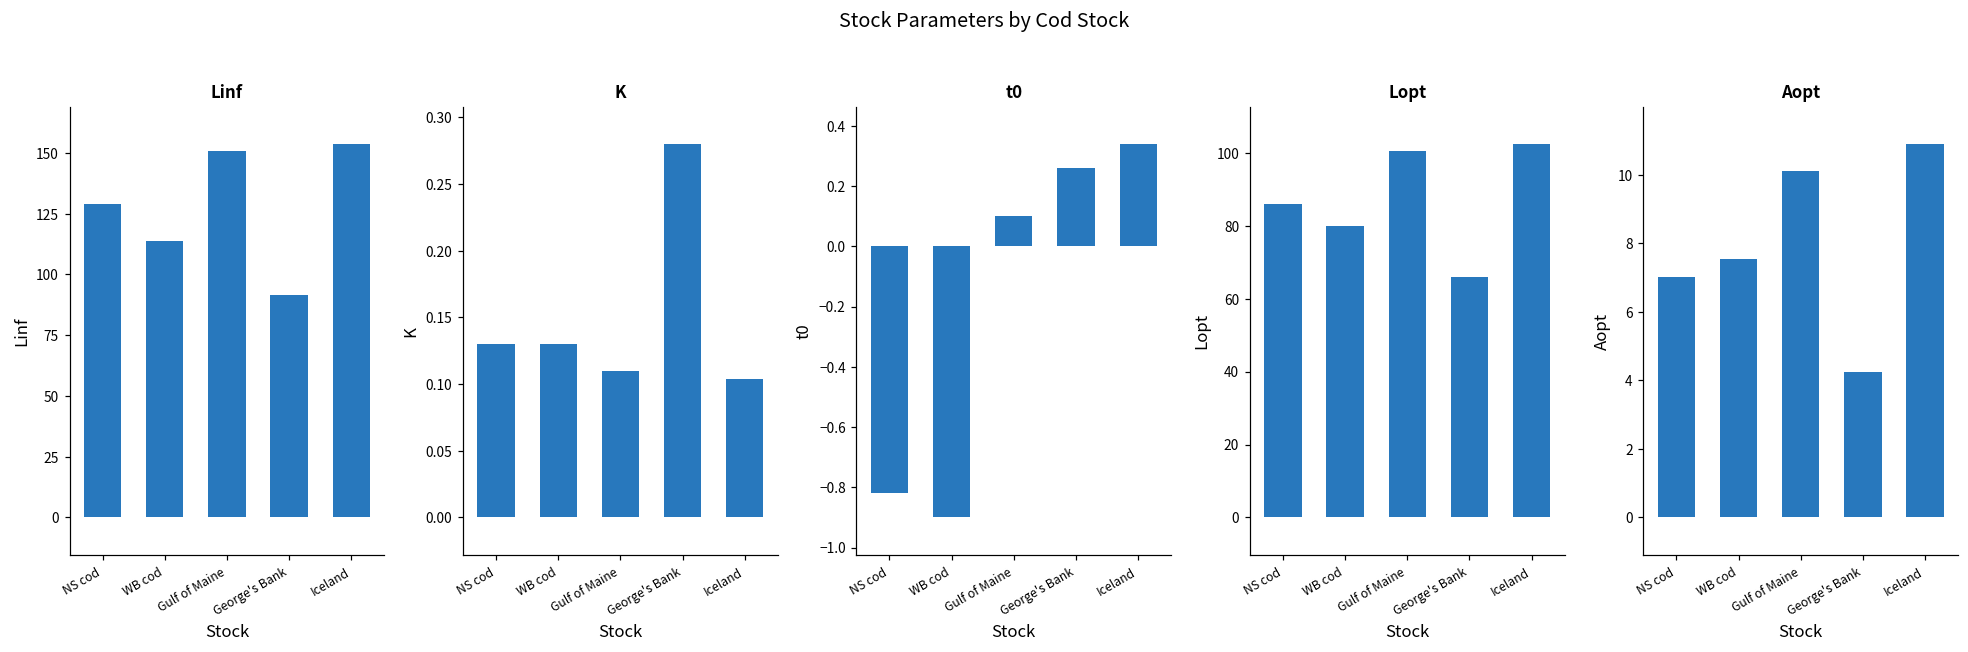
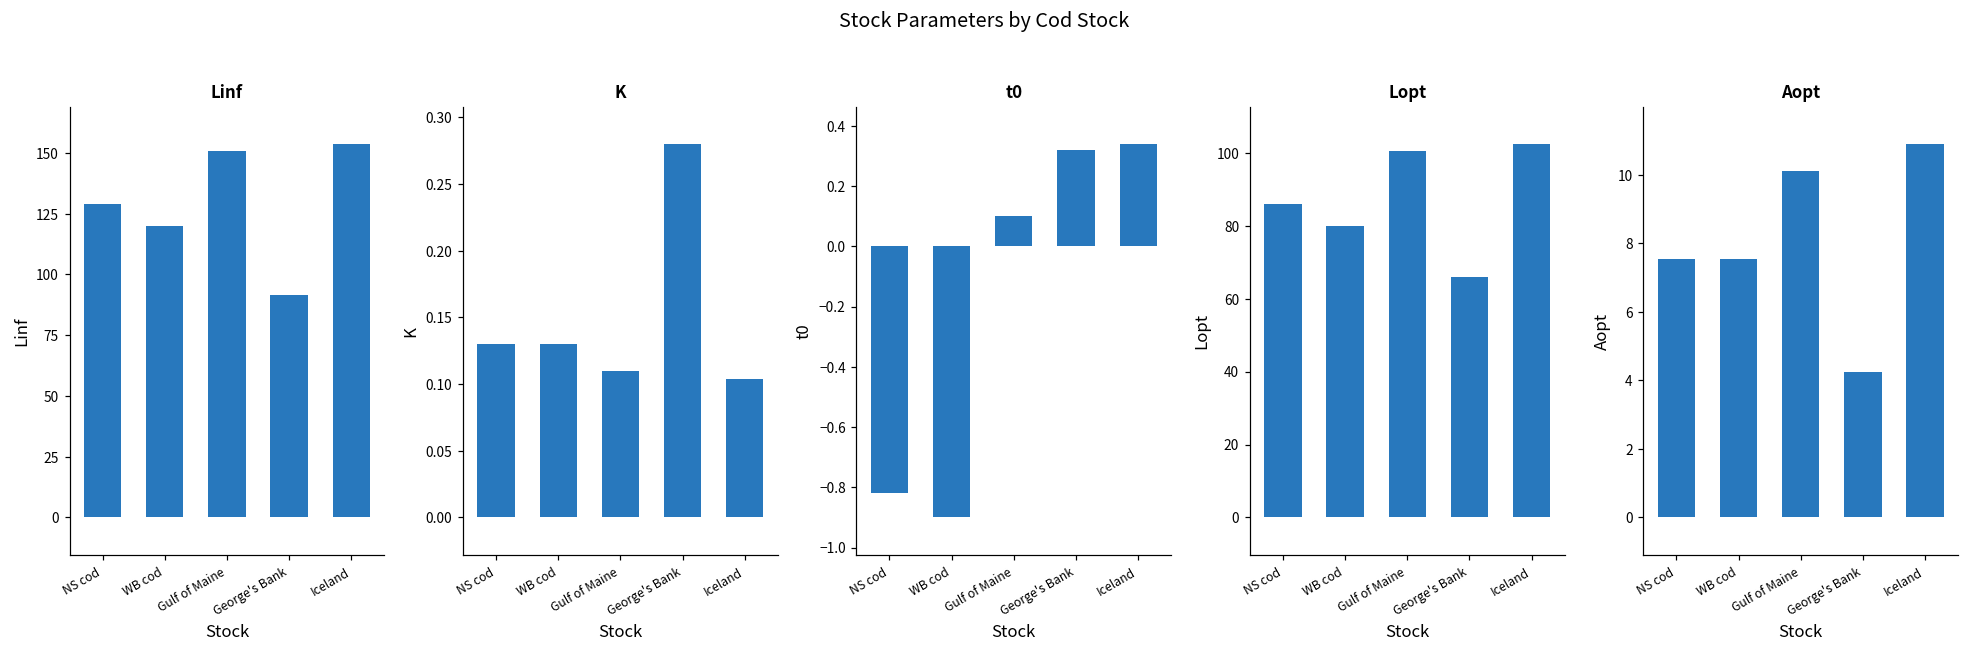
Linf, WB cod: 114 -> 120
t0, George's Bank: 0.26 -> 0.32
Aopt, NS cod: 7.0 -> 7.6
